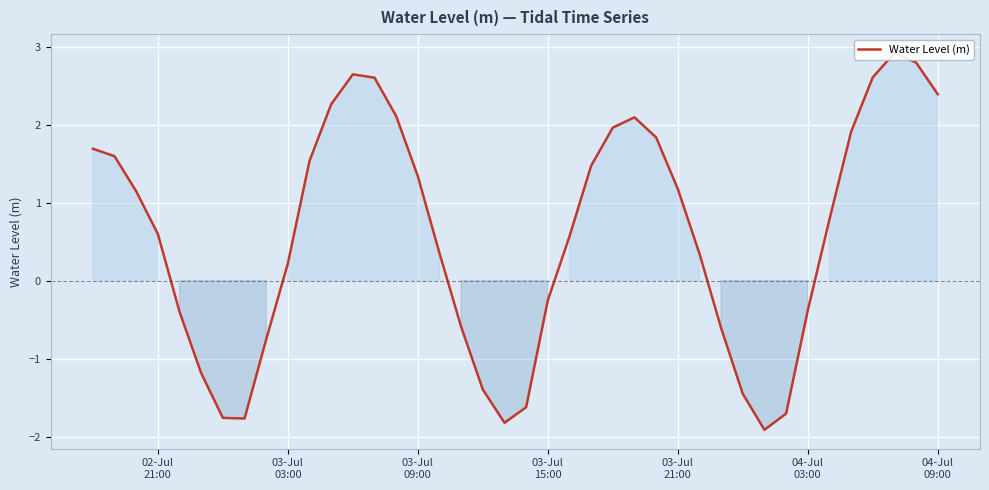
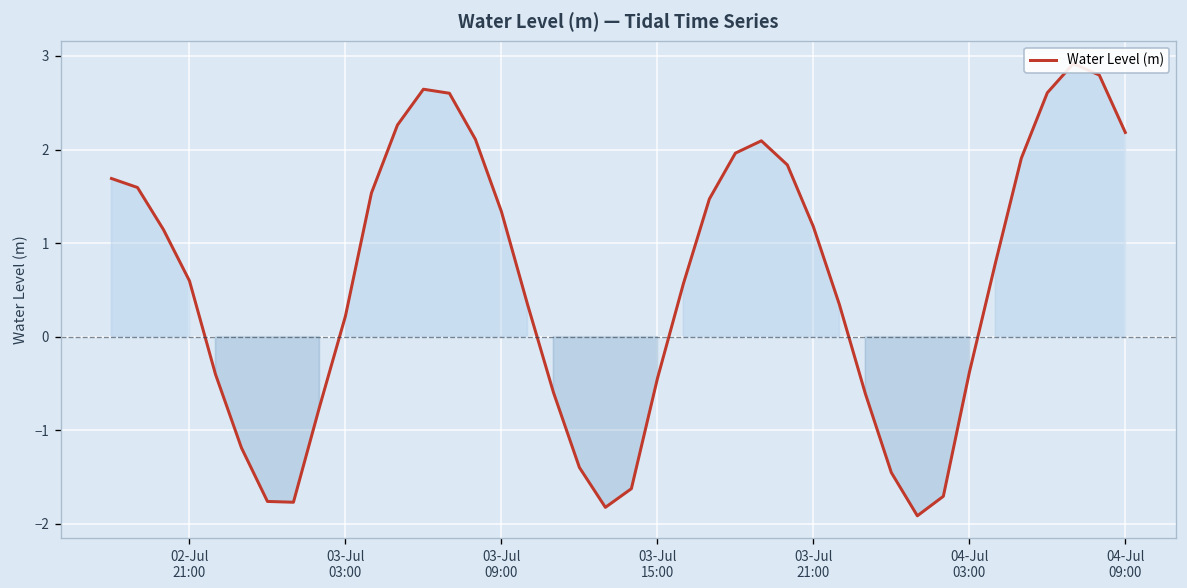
03-Jul 15:00: -0.3 -> -0.4
04-Jul 09:00: 2.4 -> 2.2
